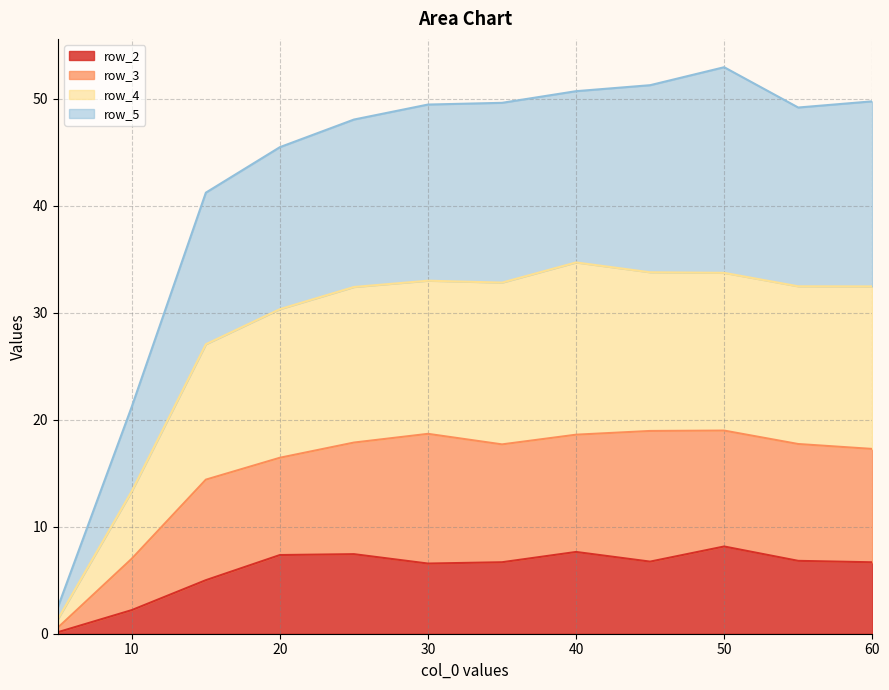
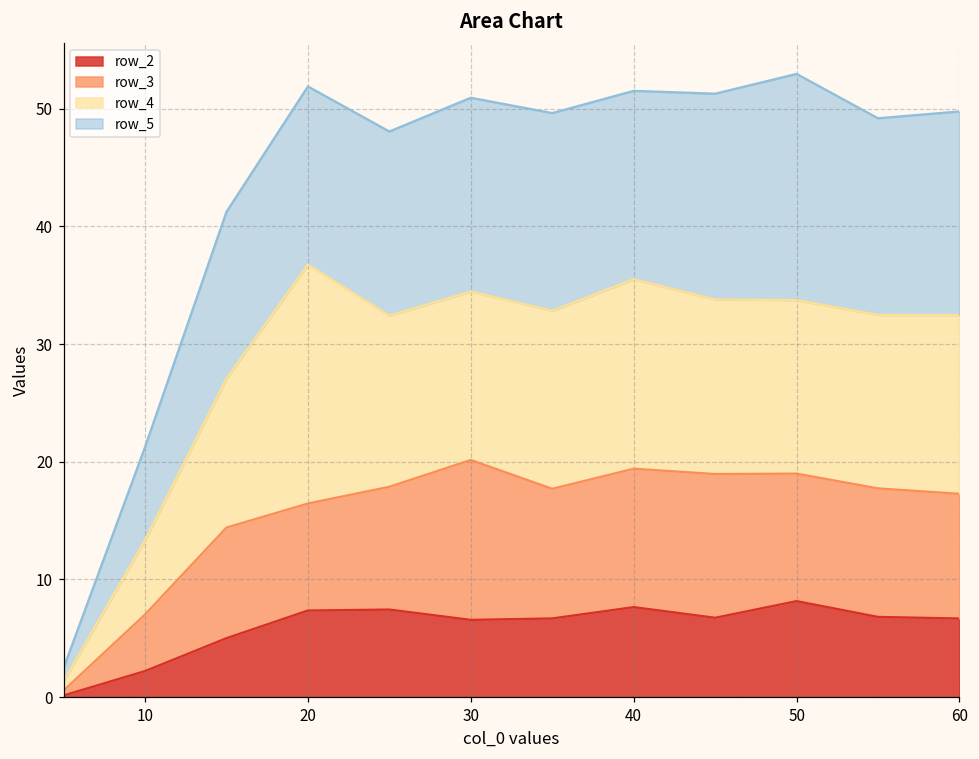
row_4, 20: 13.9 -> 20.3
row_3, 30: 12.1 -> 13.6
row_3, 40: 11.0 -> 11.8
